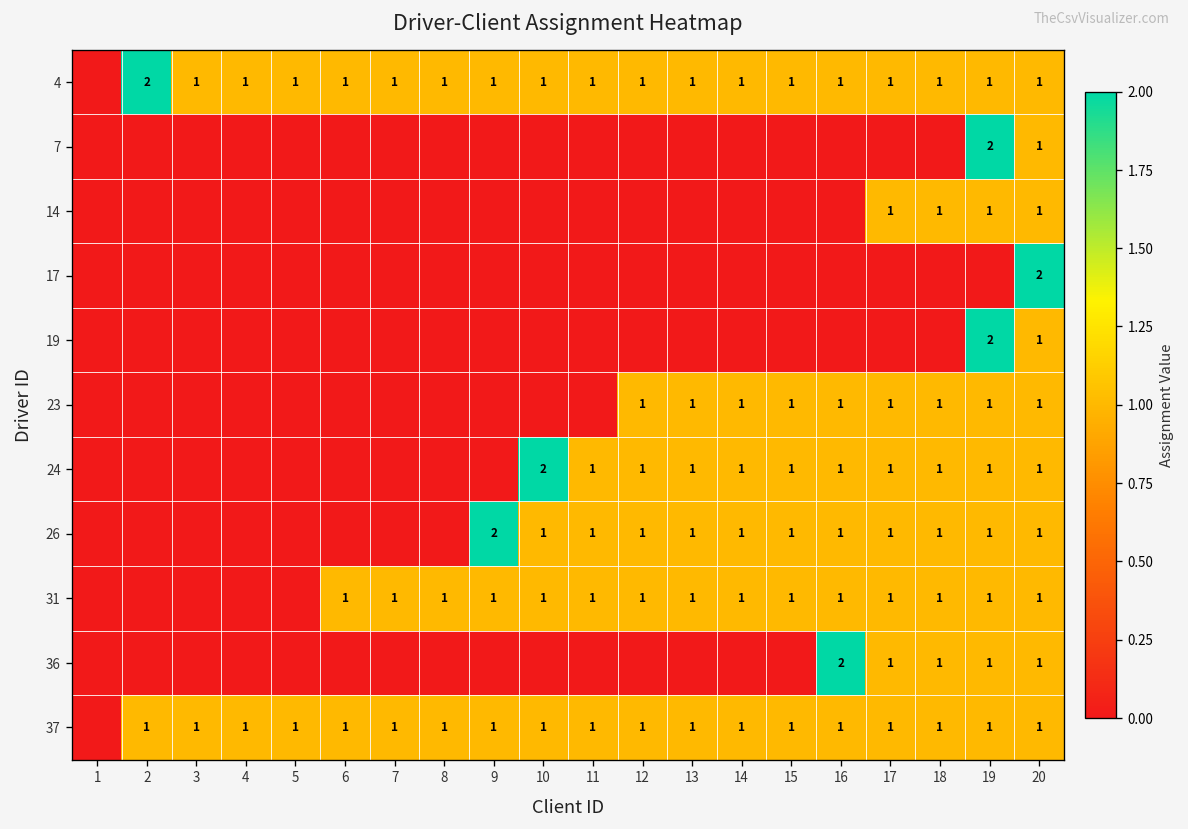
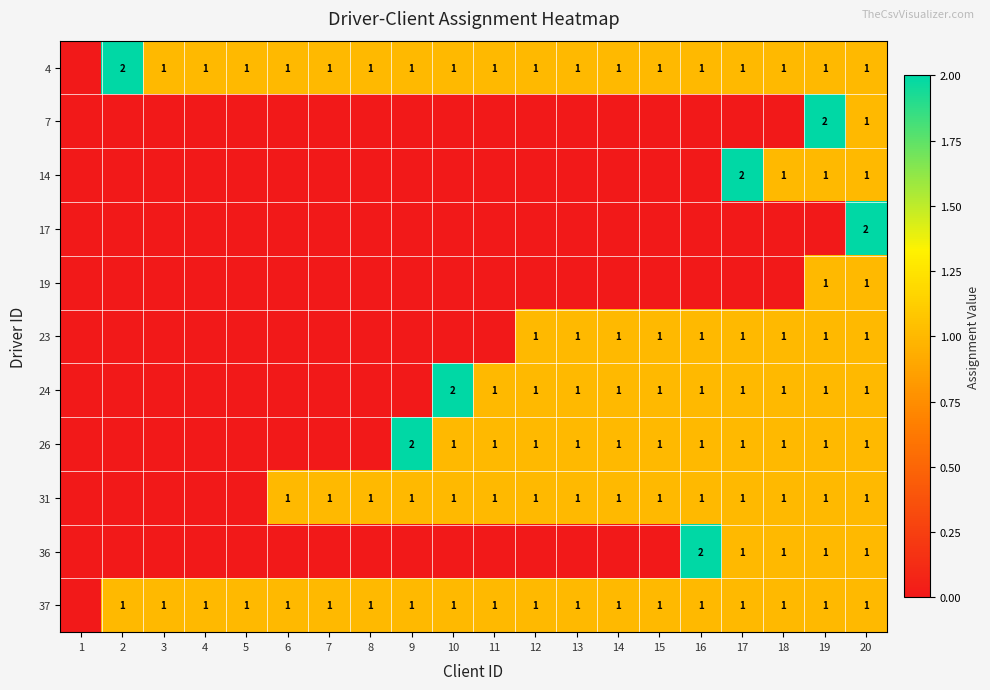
14, 17: 1 -> 2
19, 19: 2 -> 1
